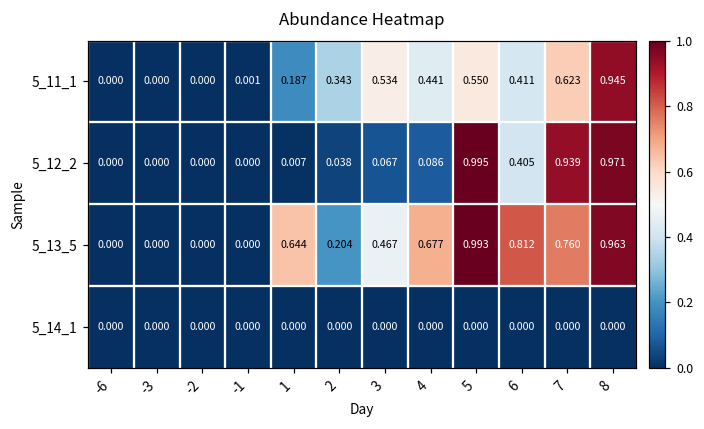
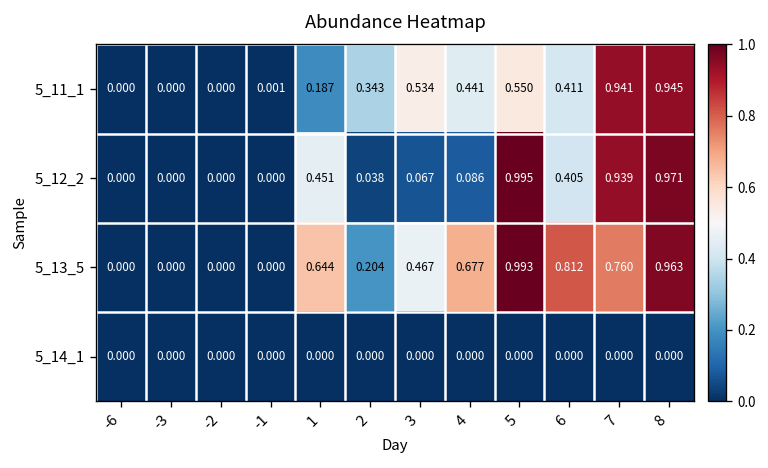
5_11_1, 7: 0.623 -> 0.941
5_12_2, 1: 0.007 -> 0.451
